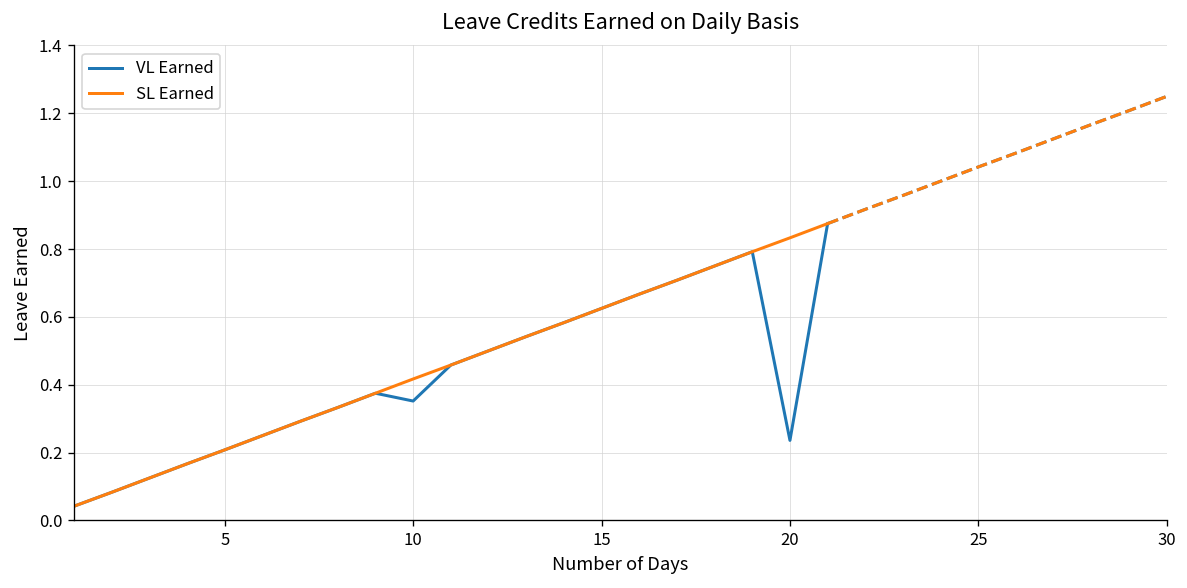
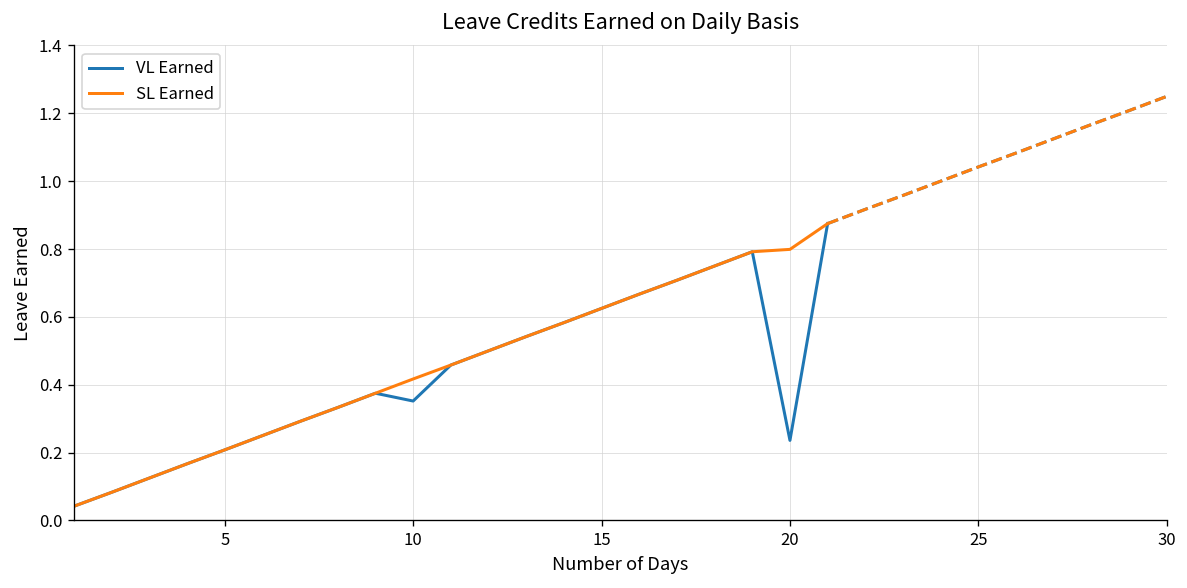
SL Earned, 20: 0.83 -> 0.80
